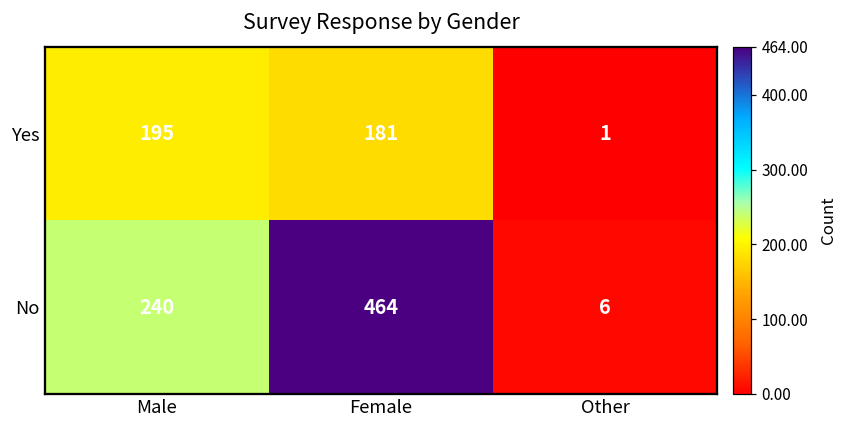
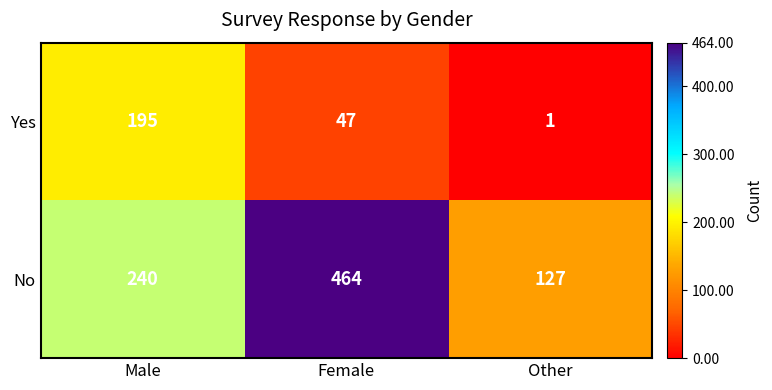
Yes, Female: 181 -> 47
No, Other: 6 -> 127
